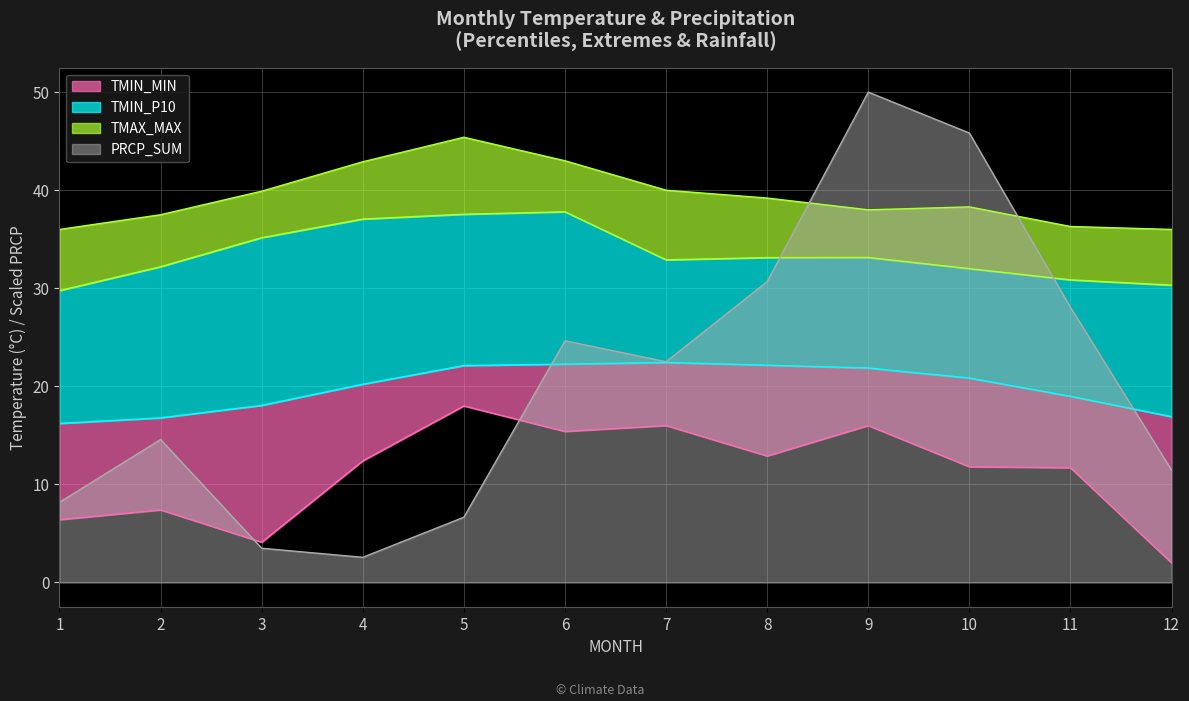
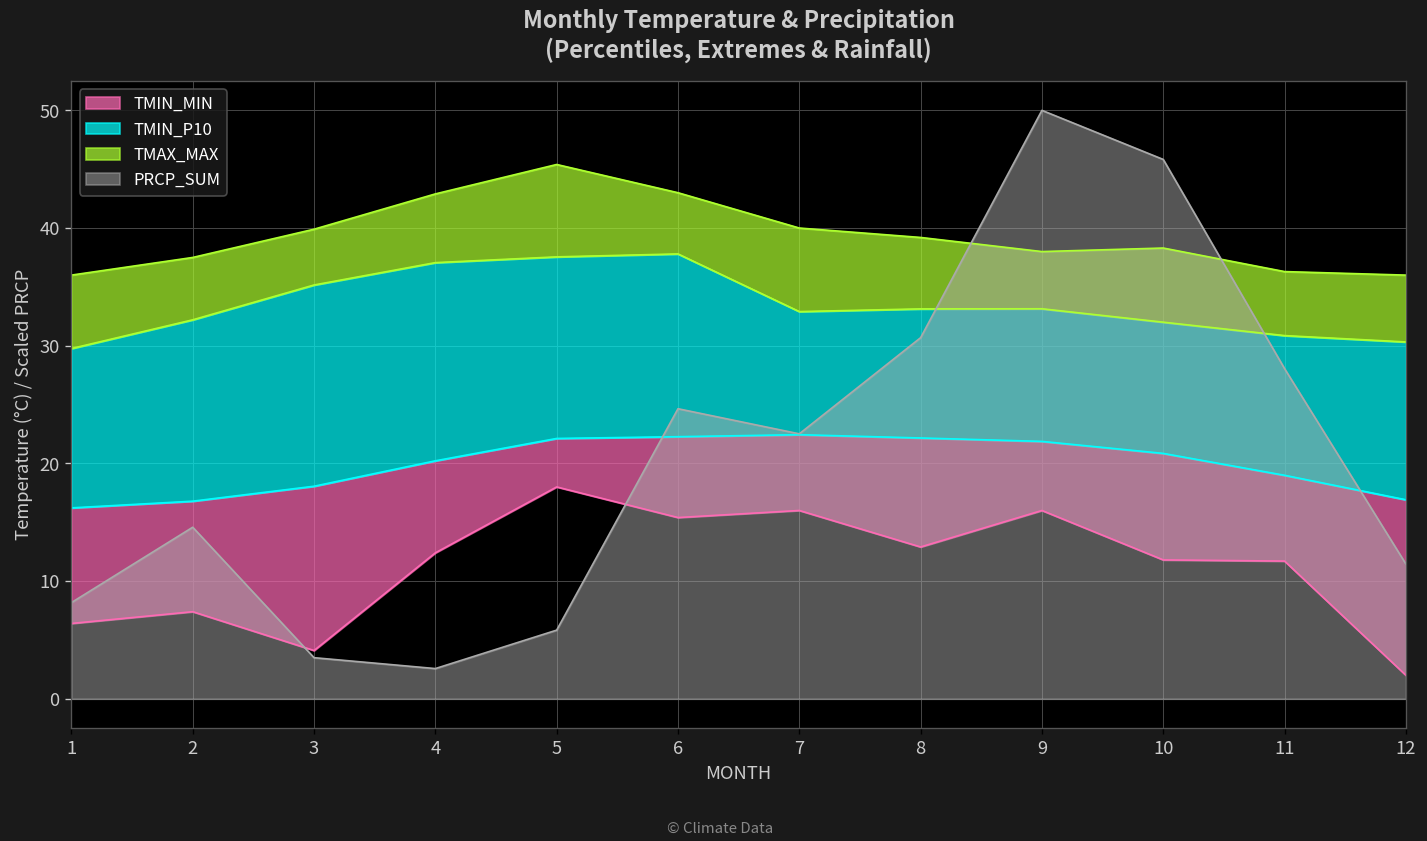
PRCP_SUM, 5: 7 -> 6
